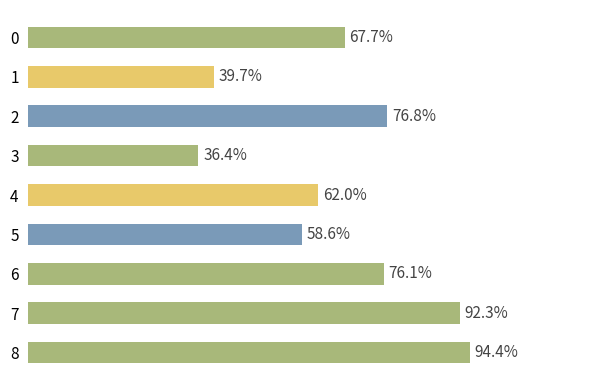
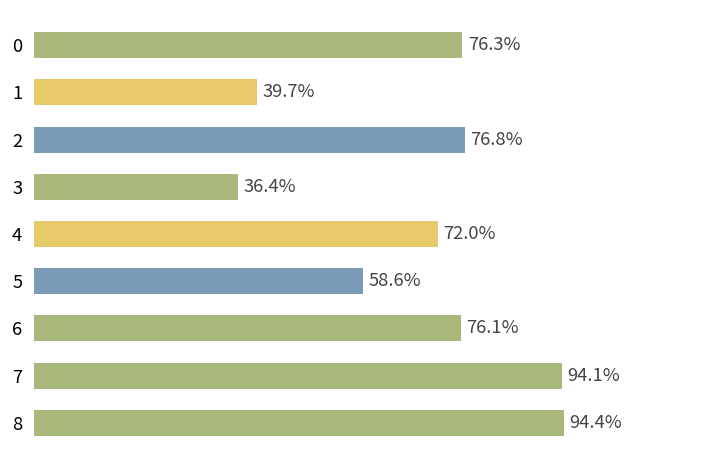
0: 67.7% -> 76.3%
4: 62.0% -> 72.0%
7: 92.3% -> 94.1%
